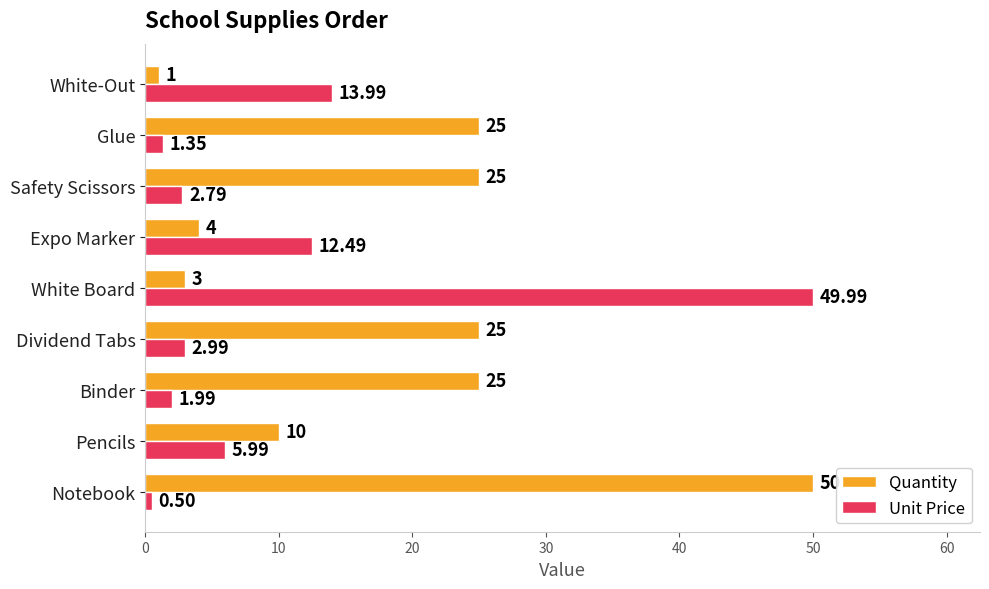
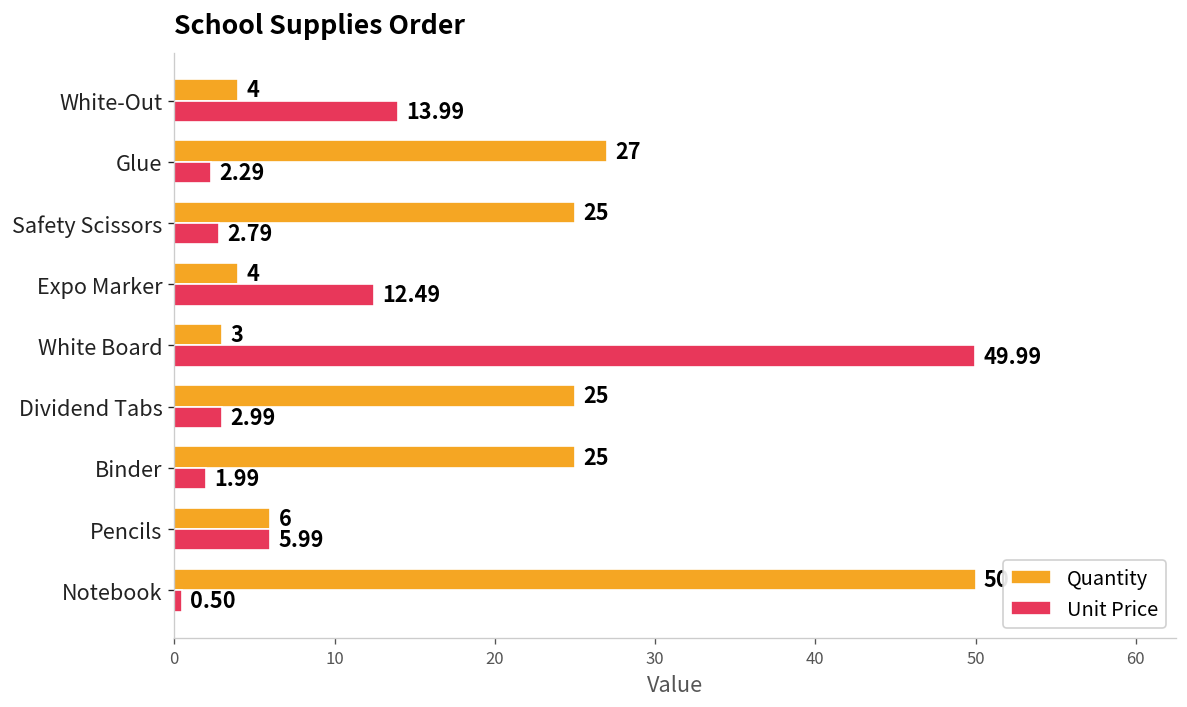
Quantity, White-Out: 1 -> 4
Quantity, Glue: 25 -> 27
Unit Price, Glue: 1.35 -> 2.29
Quantity, Pencils: 10 -> 6
